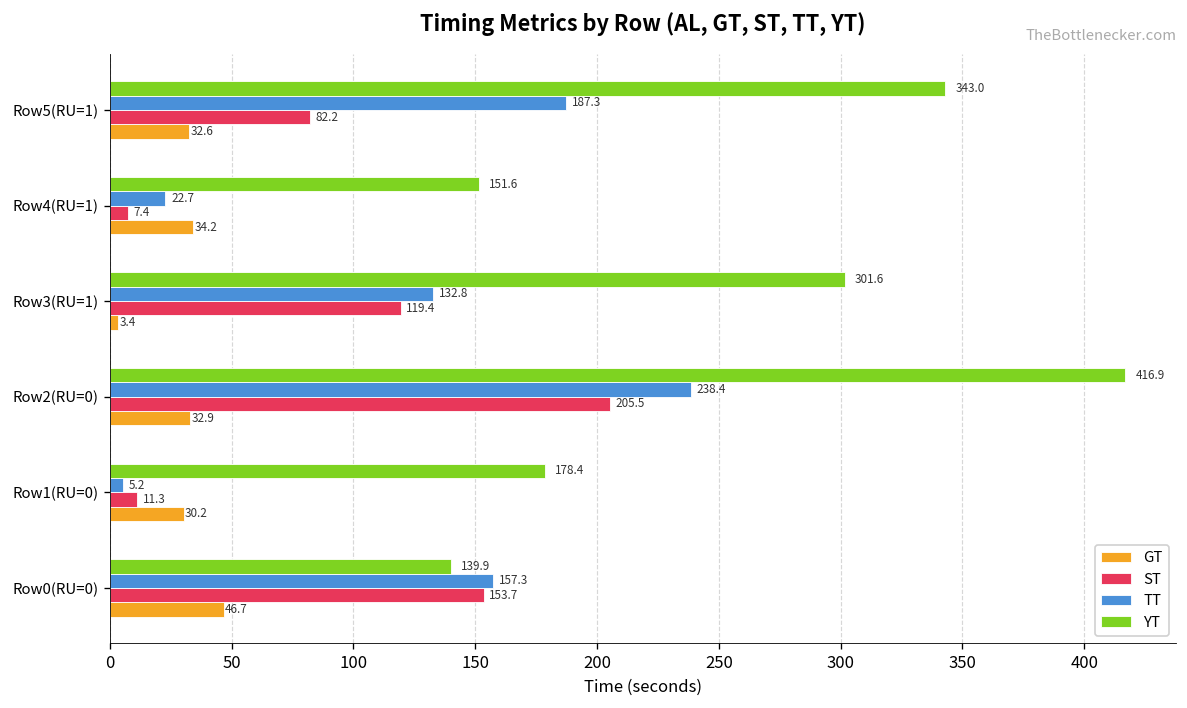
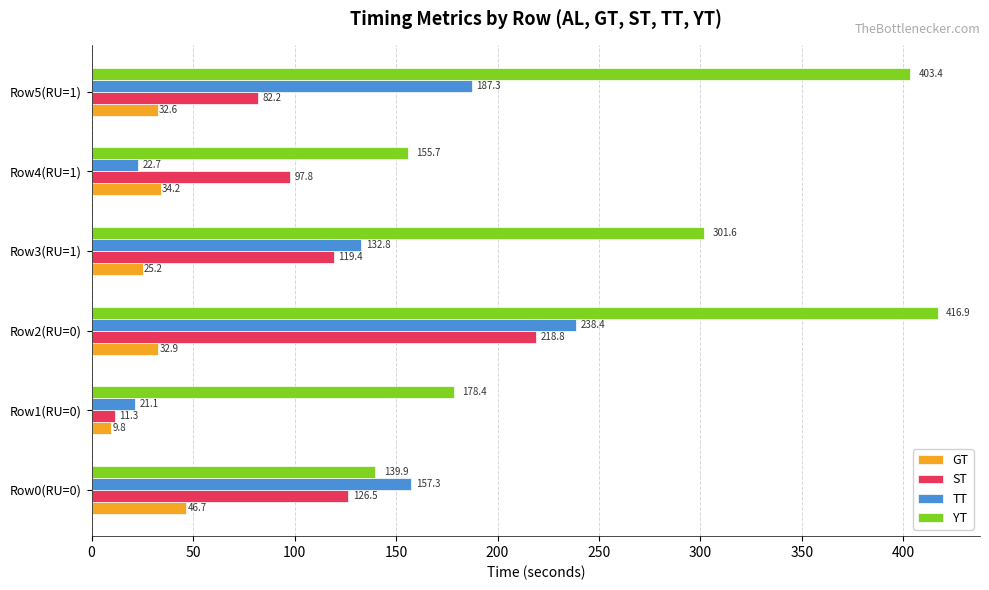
YT, Row5(RU=1): 343.0 -> 403.4
YT, Row4(RU=1): 151.6 -> 155.7
ST, Row4(RU=1): 7.4 -> 97.8
GT, Row3(RU=1): 3.4 -> 25.2
ST, Row2(RU=0): 205.5 -> 218.8
TT, Row1(RU=0): 5.2 -> 21.1
GT, Row1(RU=0): 30.2 -> 9.8
ST, Row0(RU=0): 153.7 -> 126.5
